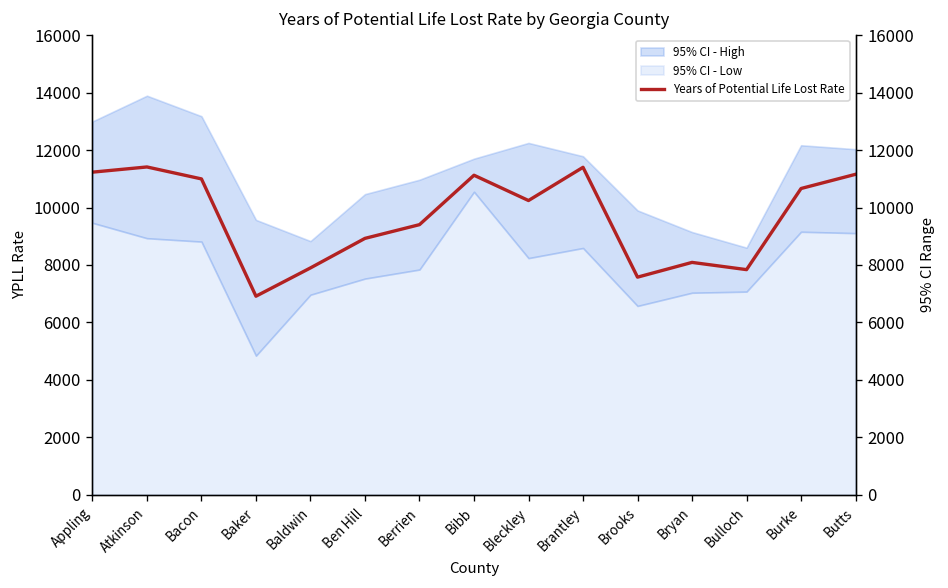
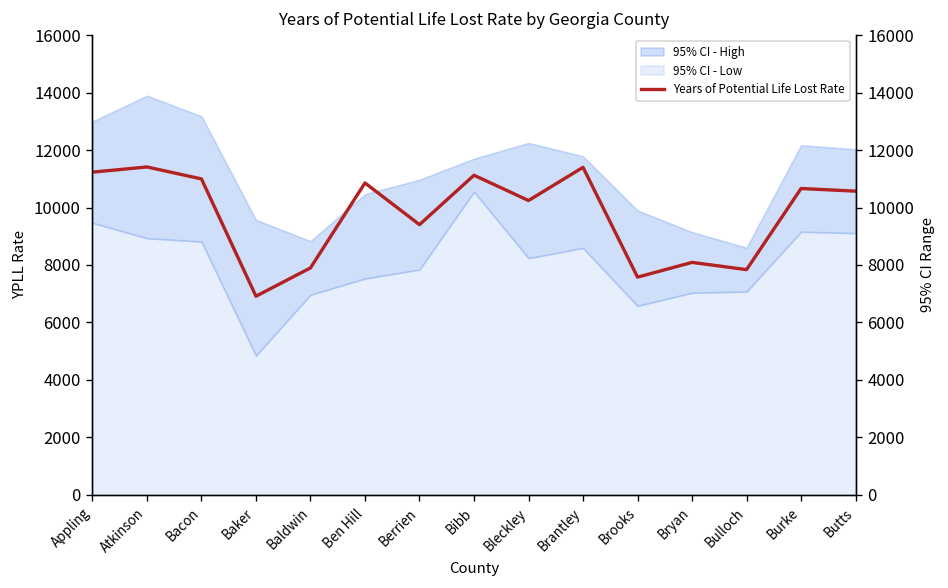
Years of Potential Life Lost Rate, Ben Hill: 8900 -> 10900
Years of Potential Life Lost Rate, Butts: 11200 -> 10600
